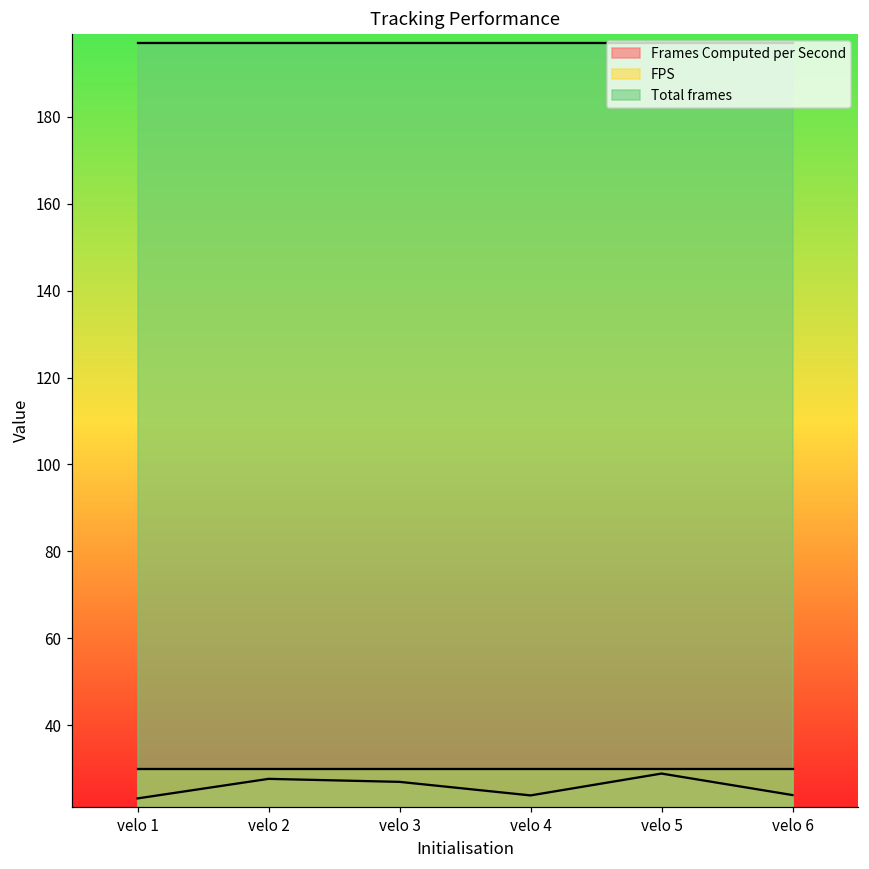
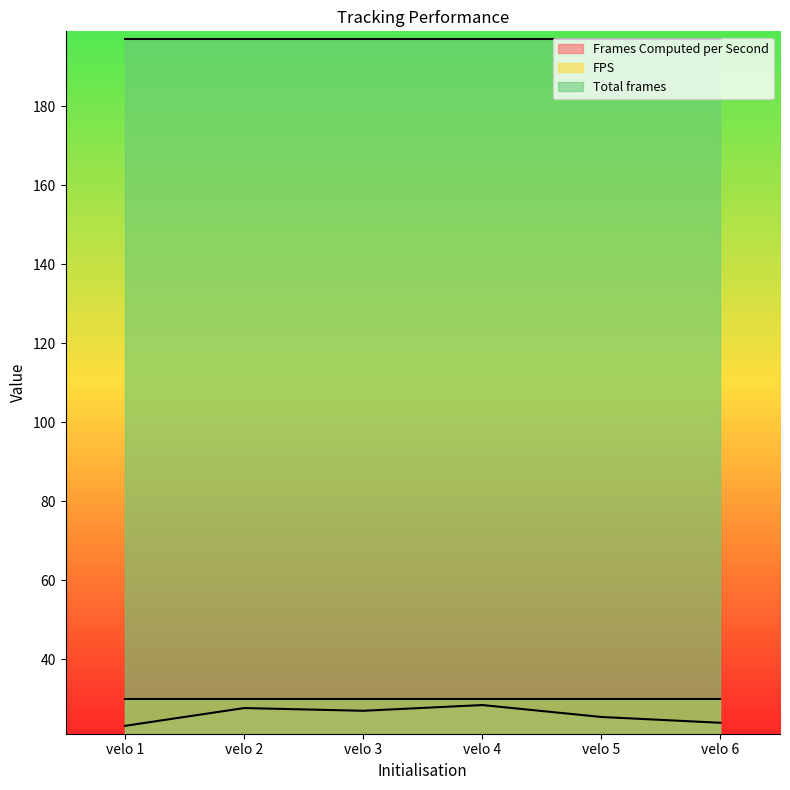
Frames Computed per Second, velo 4: 24 -> 28
Frames Computed per Second, velo 5: 29 -> 25
